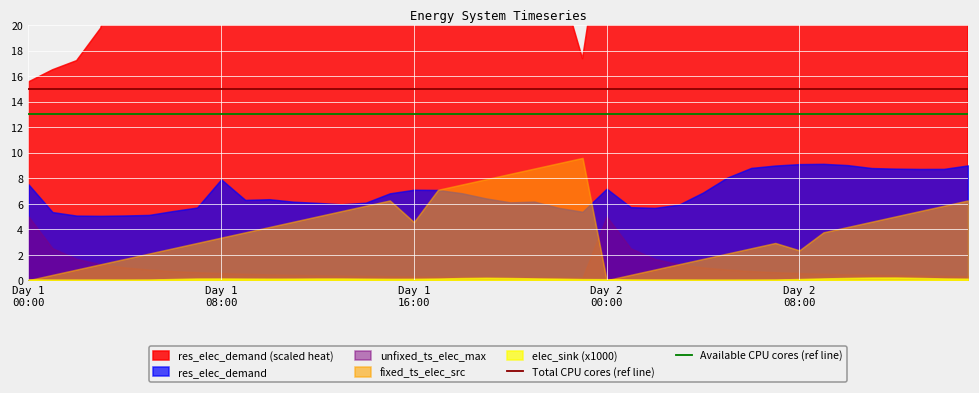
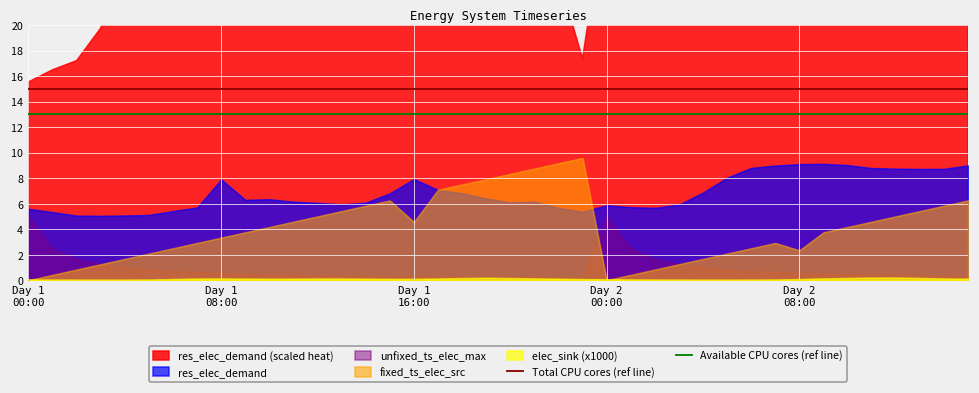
res_elec_demand, Day 1 00:00: 7.5 -> 5.6
res_elec_demand, Day 1 16:00: 7.1 -> 7.9
res_elec_demand, Day 2 00:00: 7.2 -> 5.9
